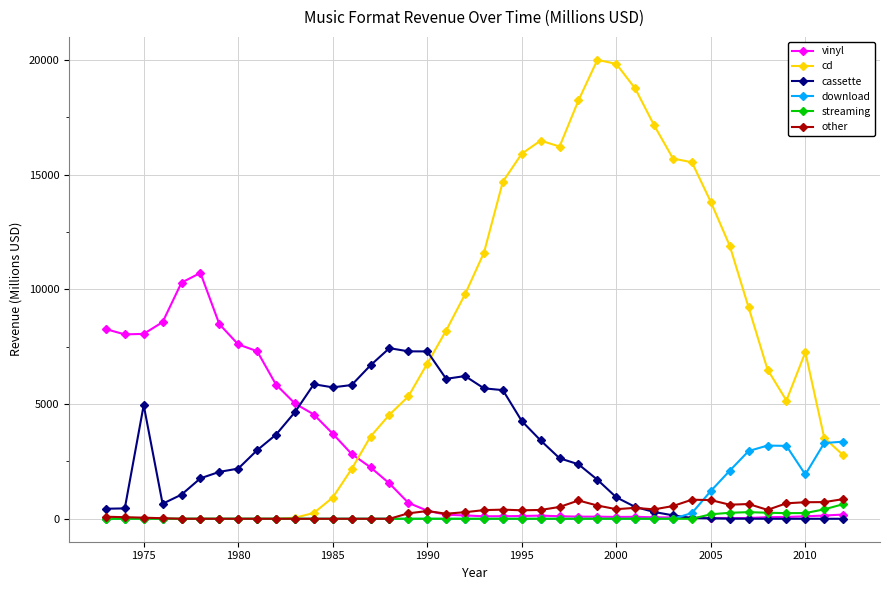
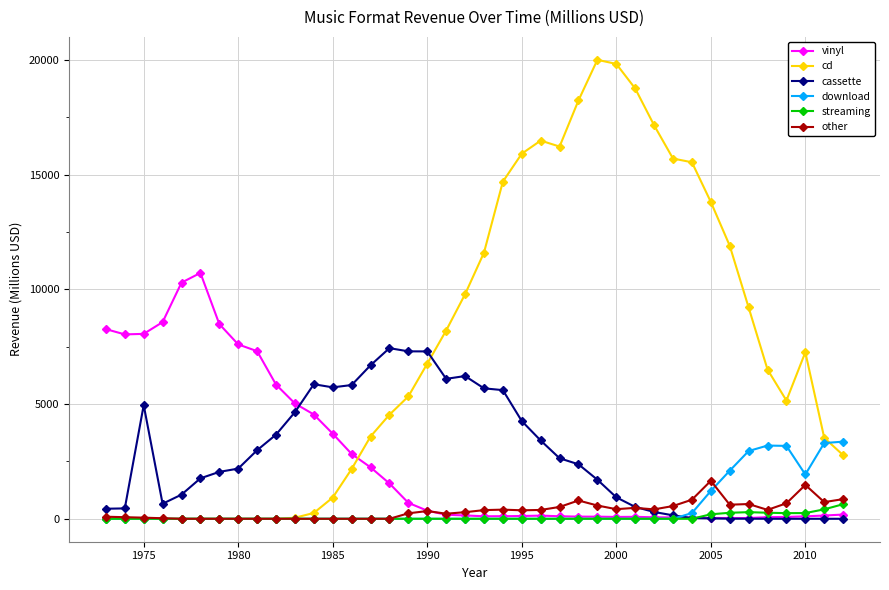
other, 2005: 800 -> 1700
other, 2010: 700 -> 1500
